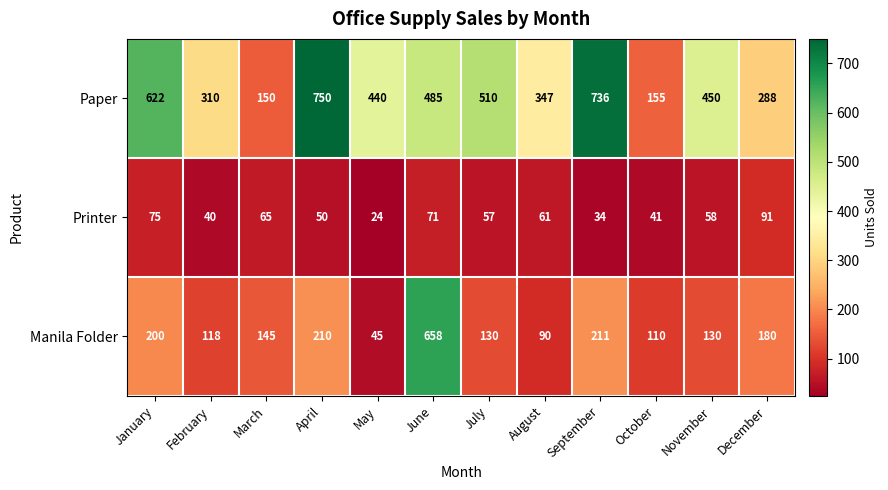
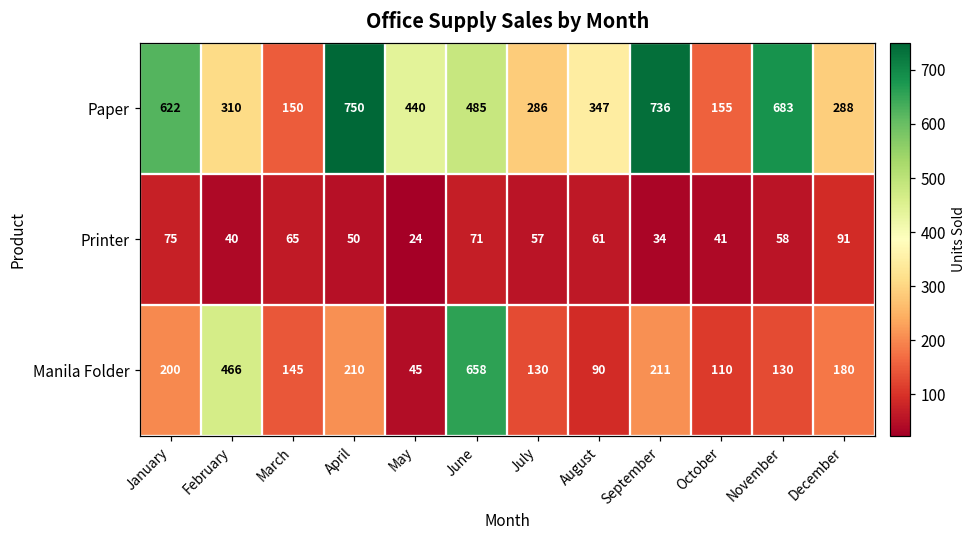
Paper, July: 510 -> 286
Paper, November: 450 -> 683
Manila Folder, February: 118 -> 466
